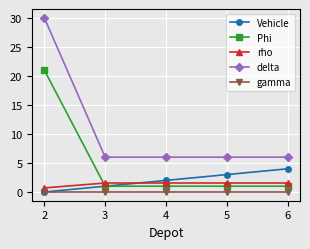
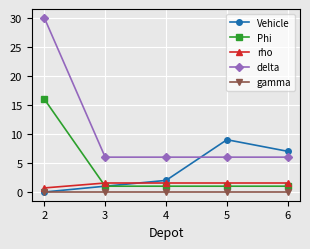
Phi, 2: 21 -> 16
Vehicle, 5: 3 -> 9
Vehicle, 6: 4 -> 7
